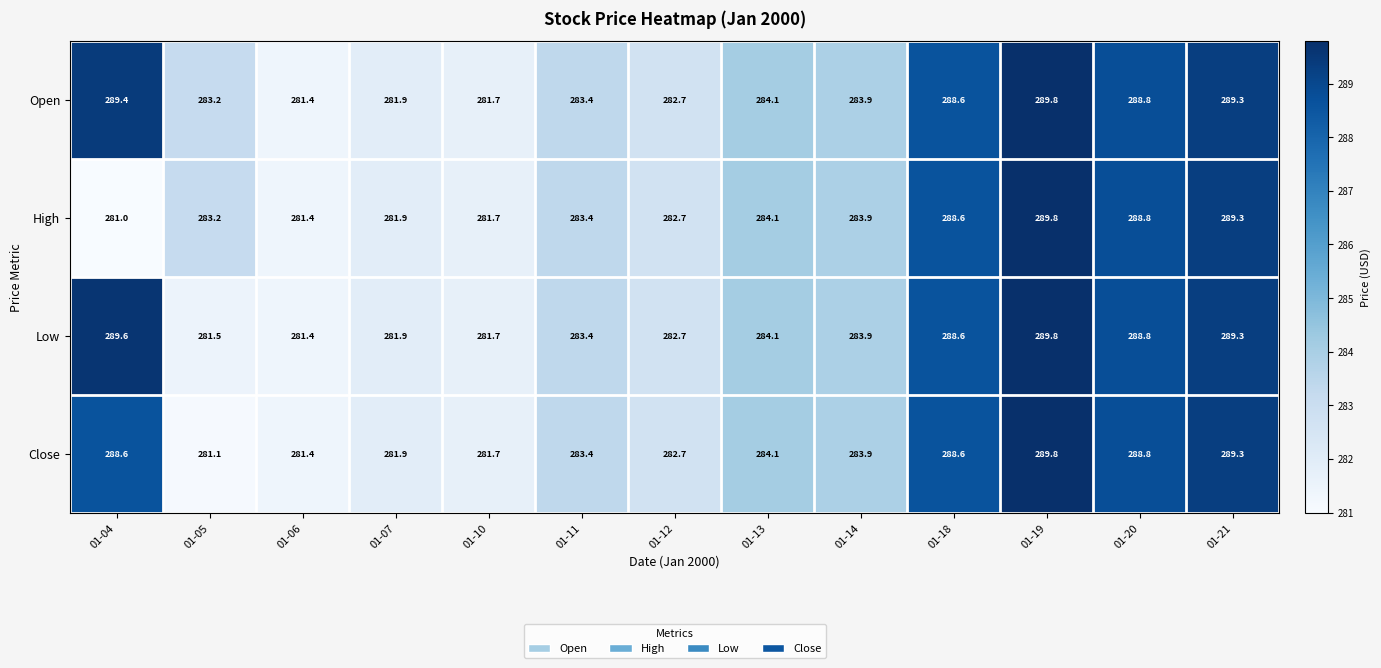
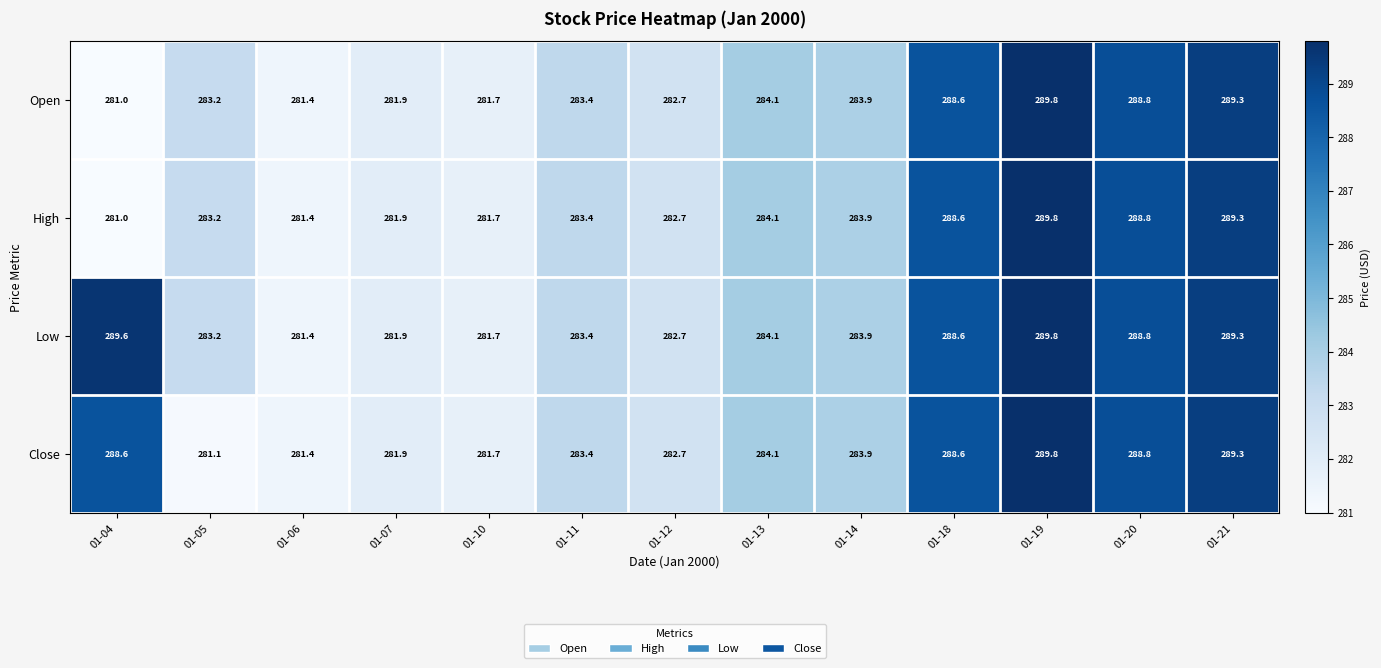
Open, 01-04: 289.4 -> 281.0
Low, 01-05: 281.5 -> 283.2
